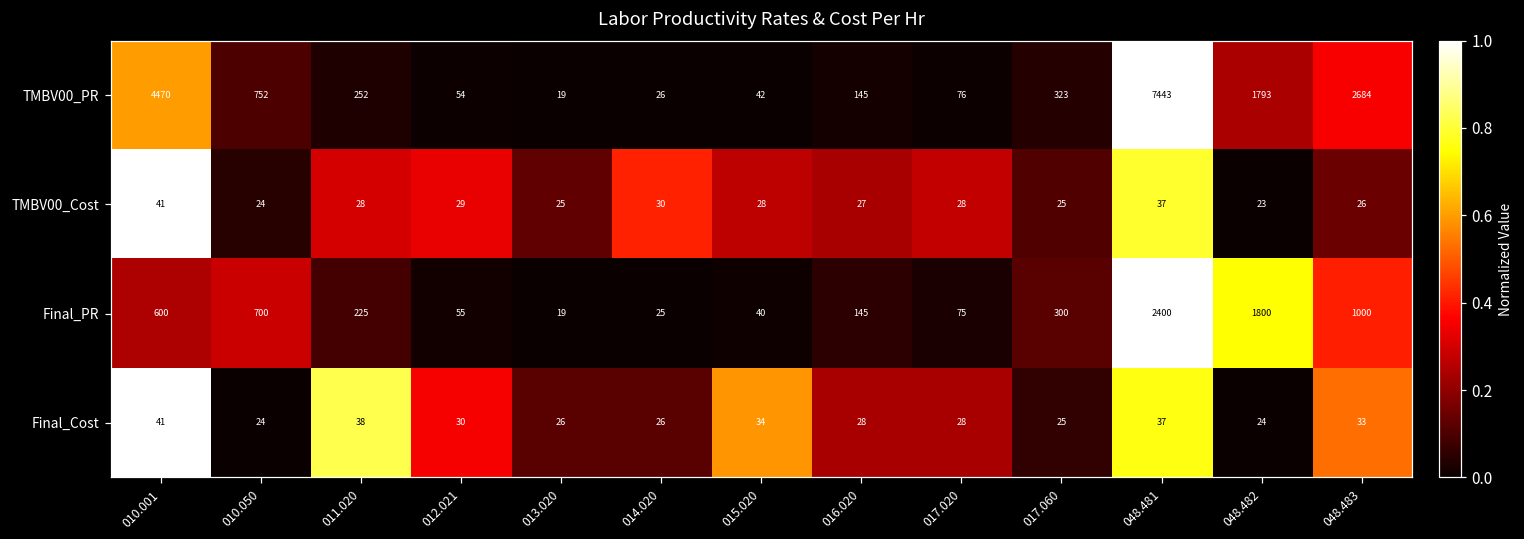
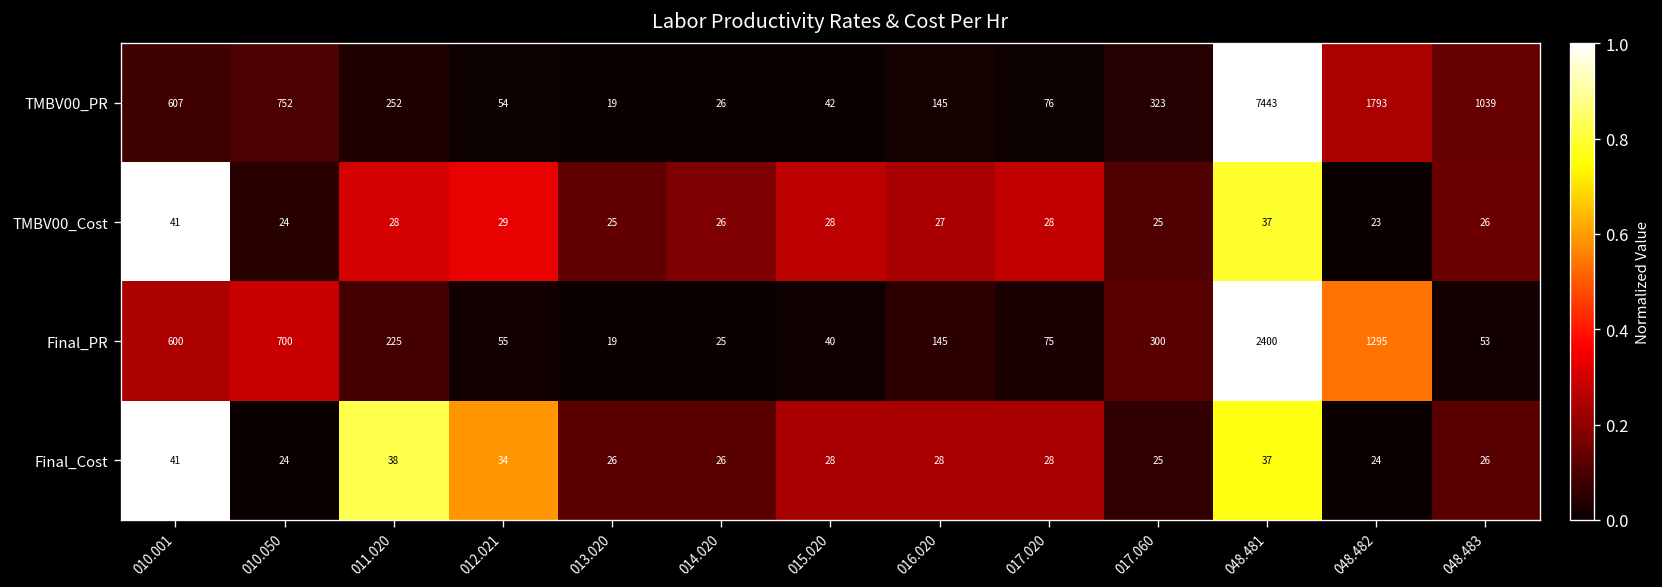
TMBV00_PR, 010.001: 4470 -> 607
TMBV00_PR, 048.483: 2684 -> 1039
TMBV00_Cost, 014.020: 30 -> 26
Final_PR, 048.482: 1800 -> 1295
Final_PR, 048.483: 1000 -> 53
Final_Cost, 012.021: 30 -> 34
Final_Cost, 015.020: 34 -> 28
Final_Cost, 048.483: 33 -> 26
